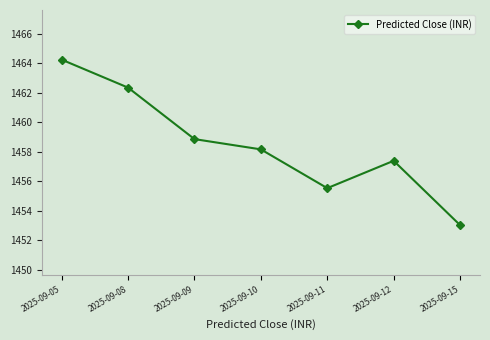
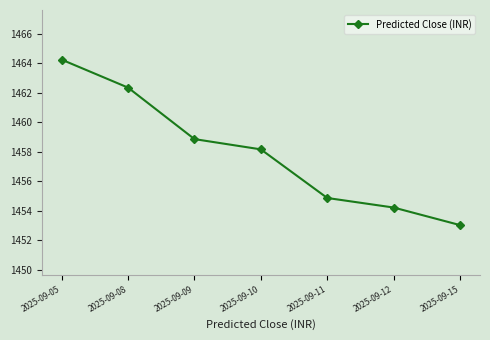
2025-09-11: 1455.5 -> 1454.9
2025-09-12: 1457.4 -> 1454.2
